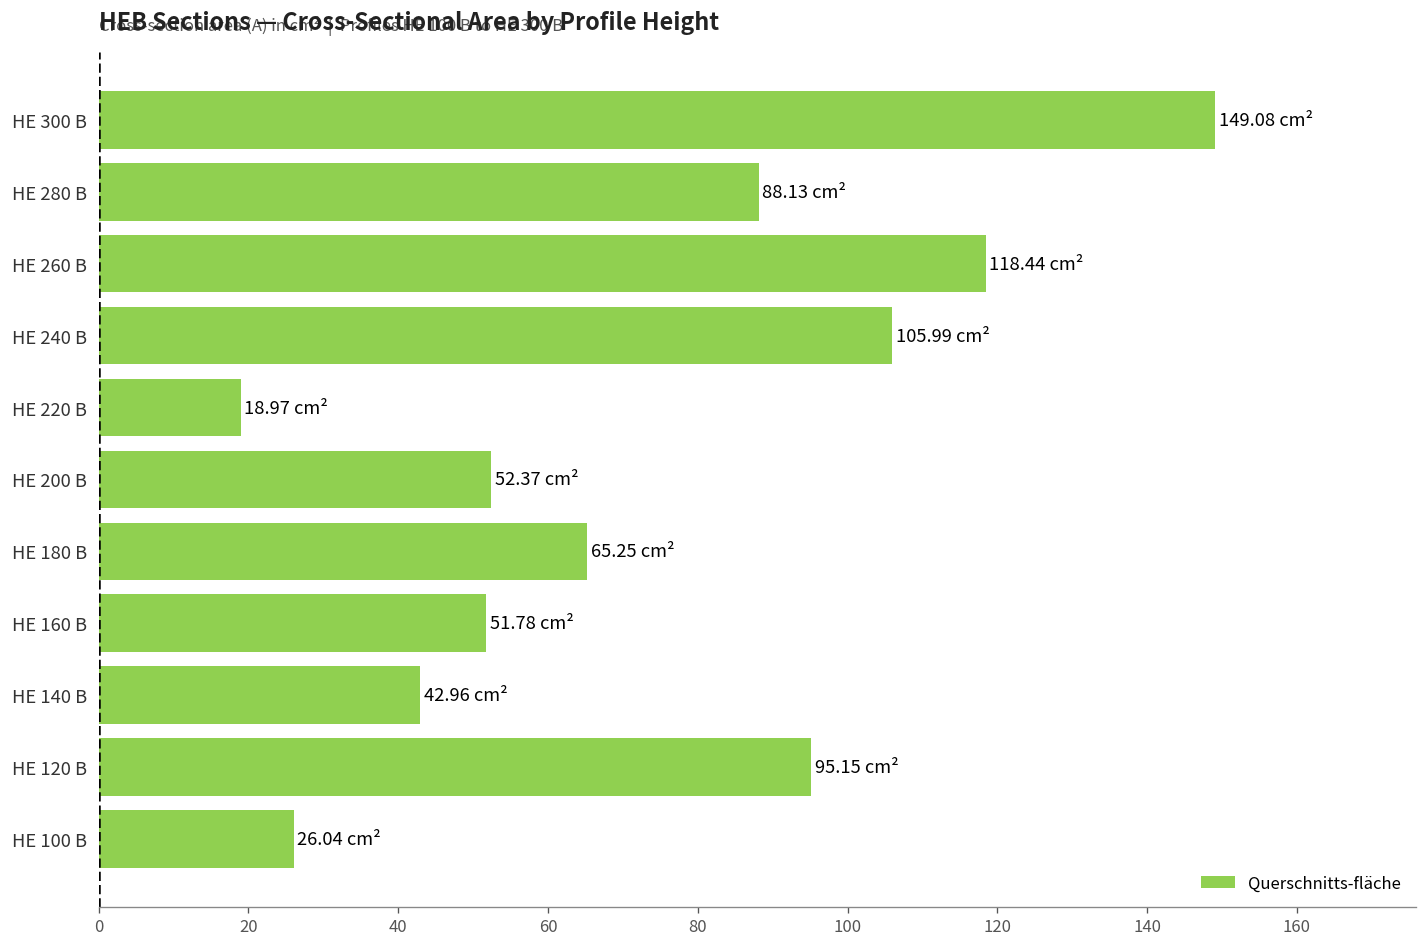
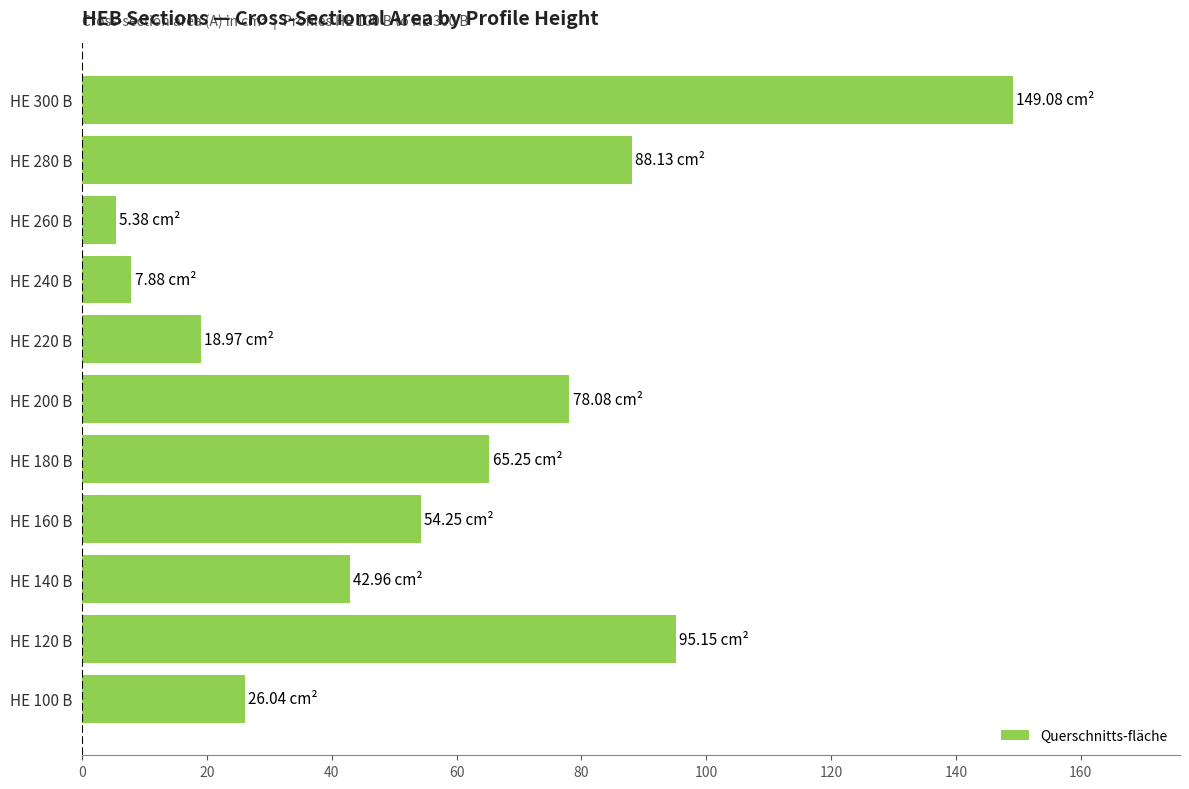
HE 260 B: 118.44 -> 5.38
HE 240 B: 105.99 -> 7.88
HE 200 B: 52.37 -> 78.08
HE 160 B: 51.78 -> 54.25
